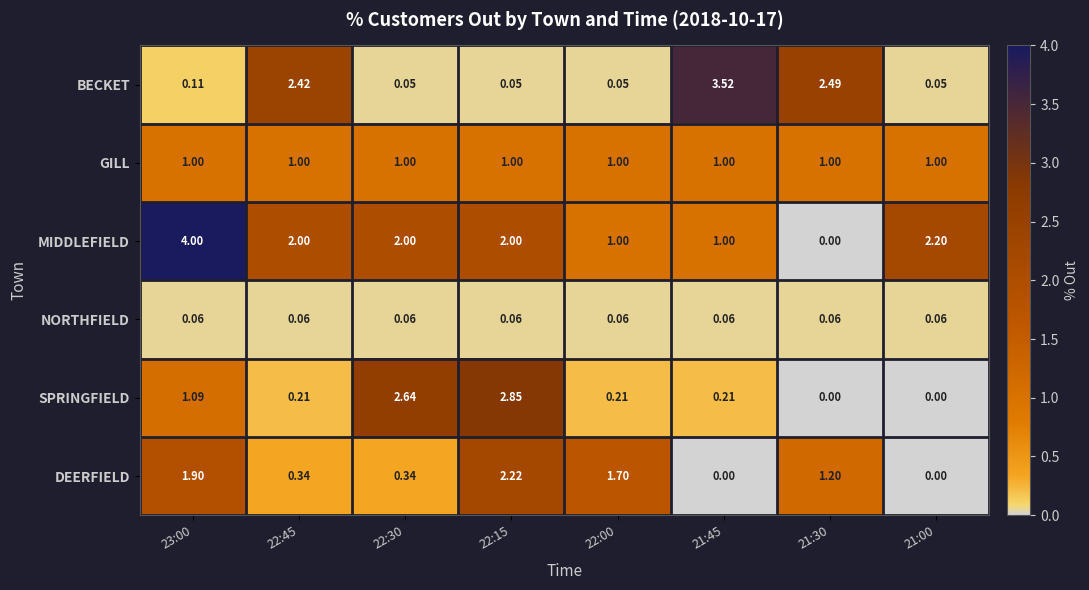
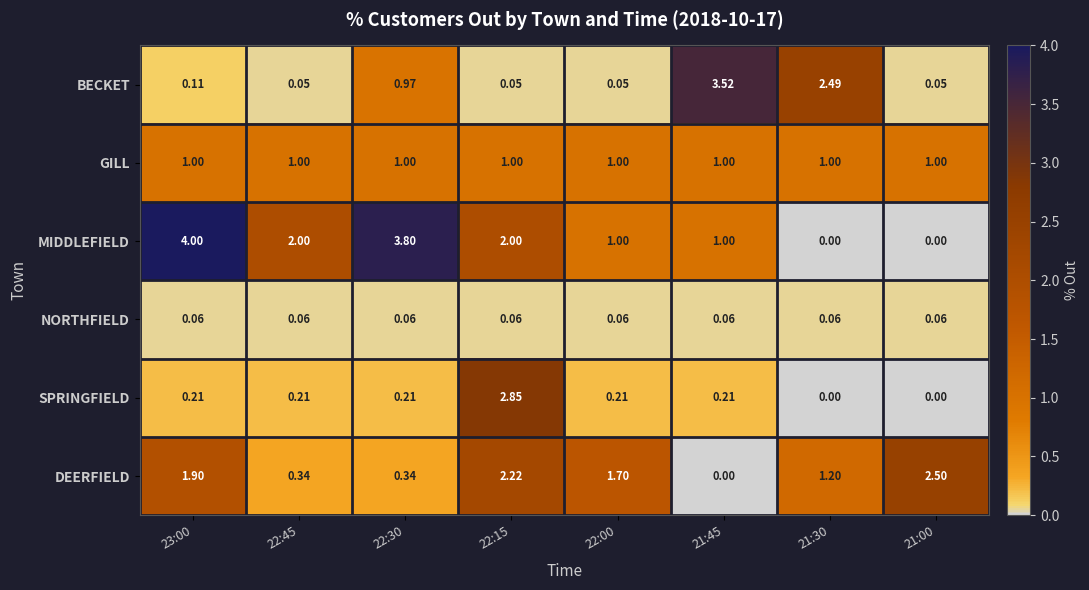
BECKET, 22:45: 2.42 -> 0.05
BECKET, 22:30: 0.05 -> 0.97
MIDDLEFIELD, 22:30: 2.00 -> 3.80
MIDDLEFIELD, 21:00: 2.20 -> 0.00
SPRINGFIELD, 23:00: 1.09 -> 0.21
SPRINGFIELD, 22:30: 2.64 -> 0.21
DEERFIELD, 21:00: 0.00 -> 2.50
